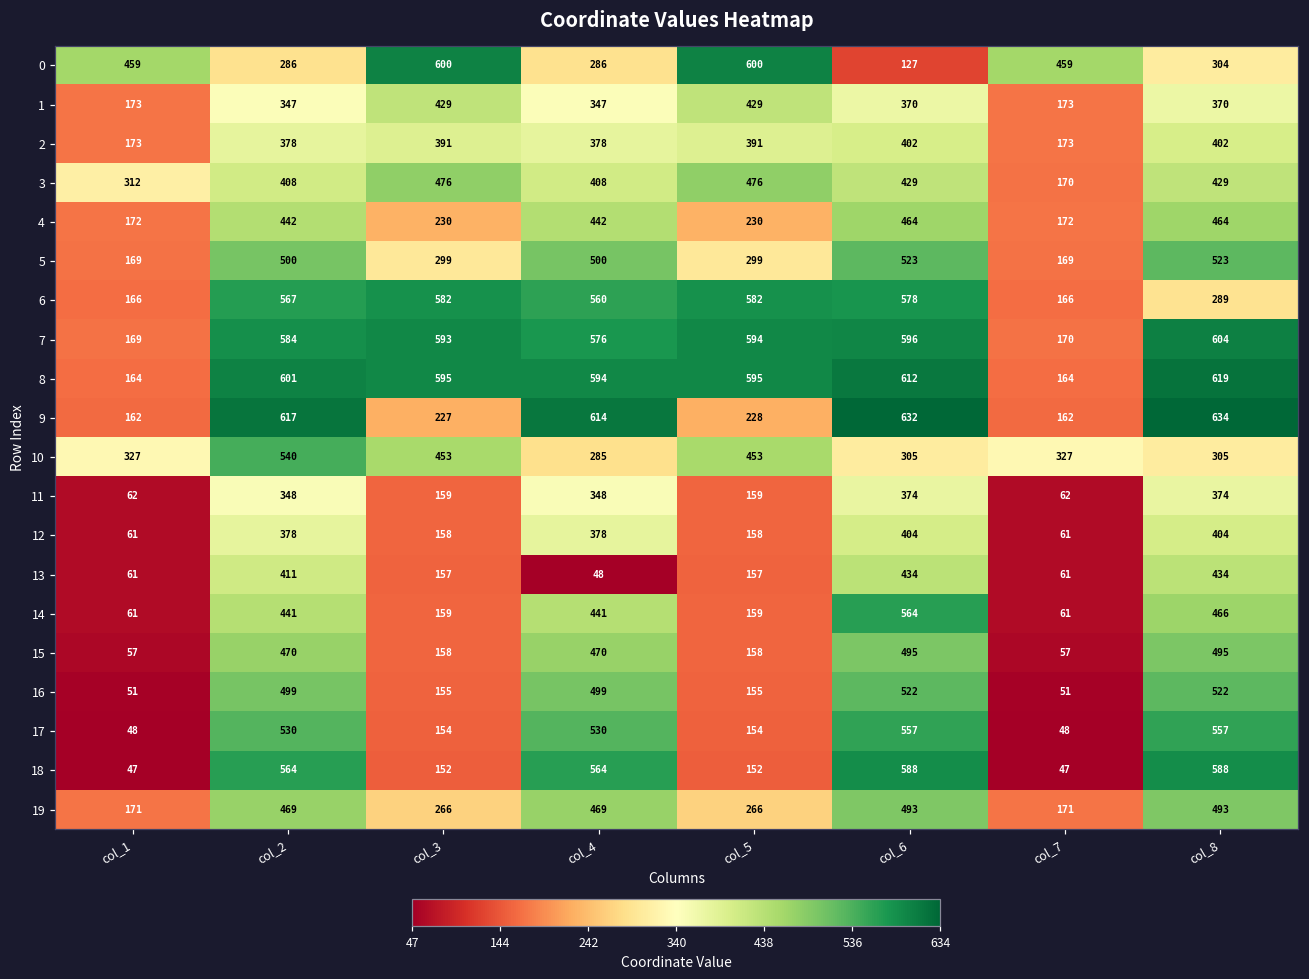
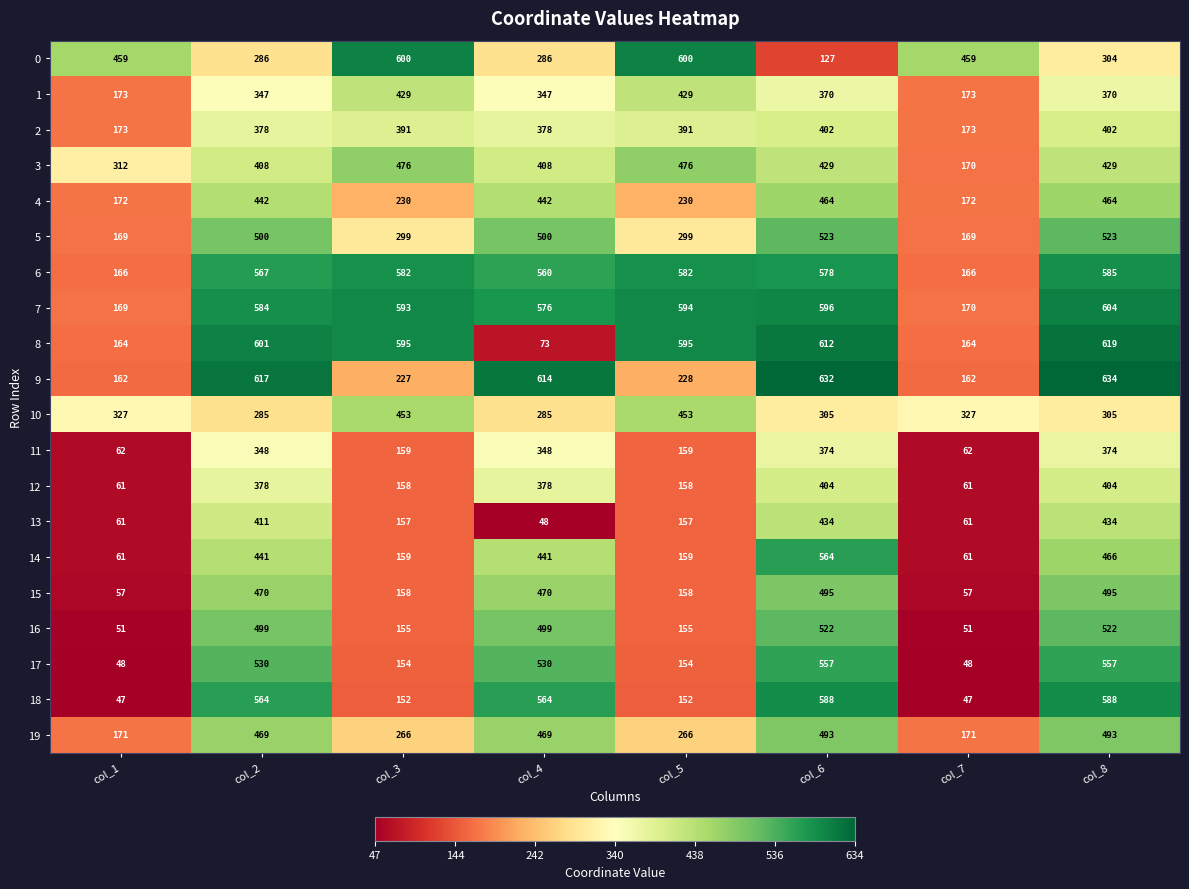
6, col_8: 289 -> 585
8, col_4: 594 -> 73
10, col_2: 540 -> 285
